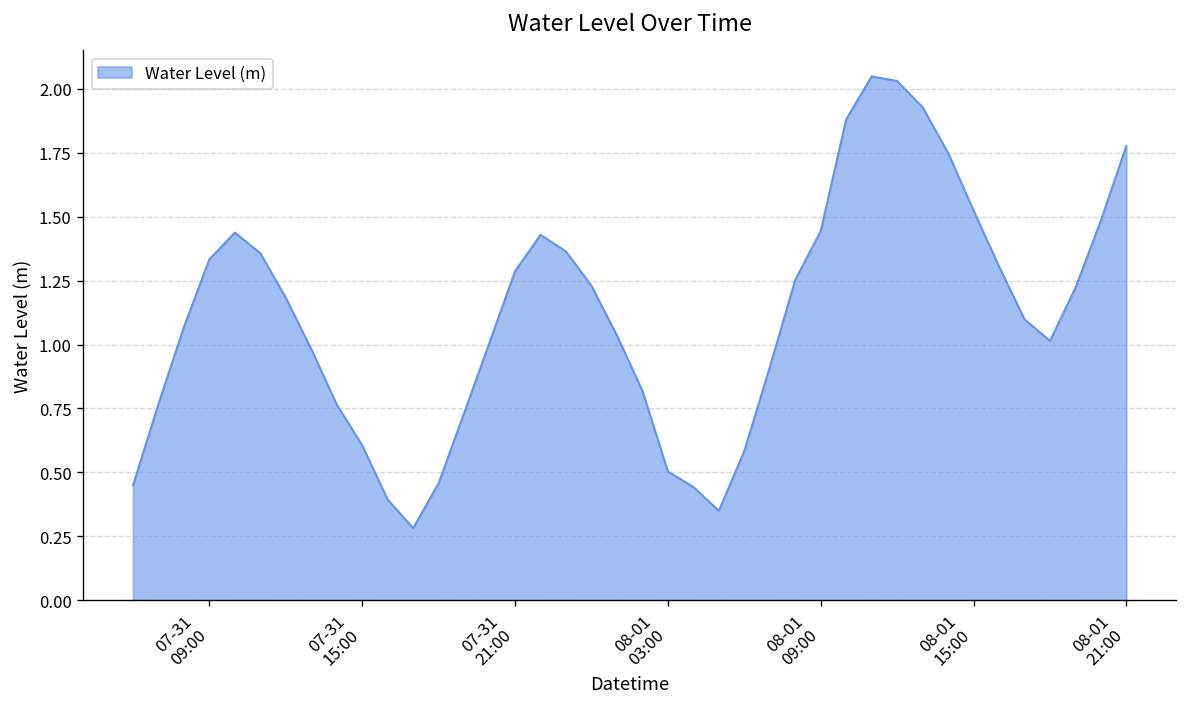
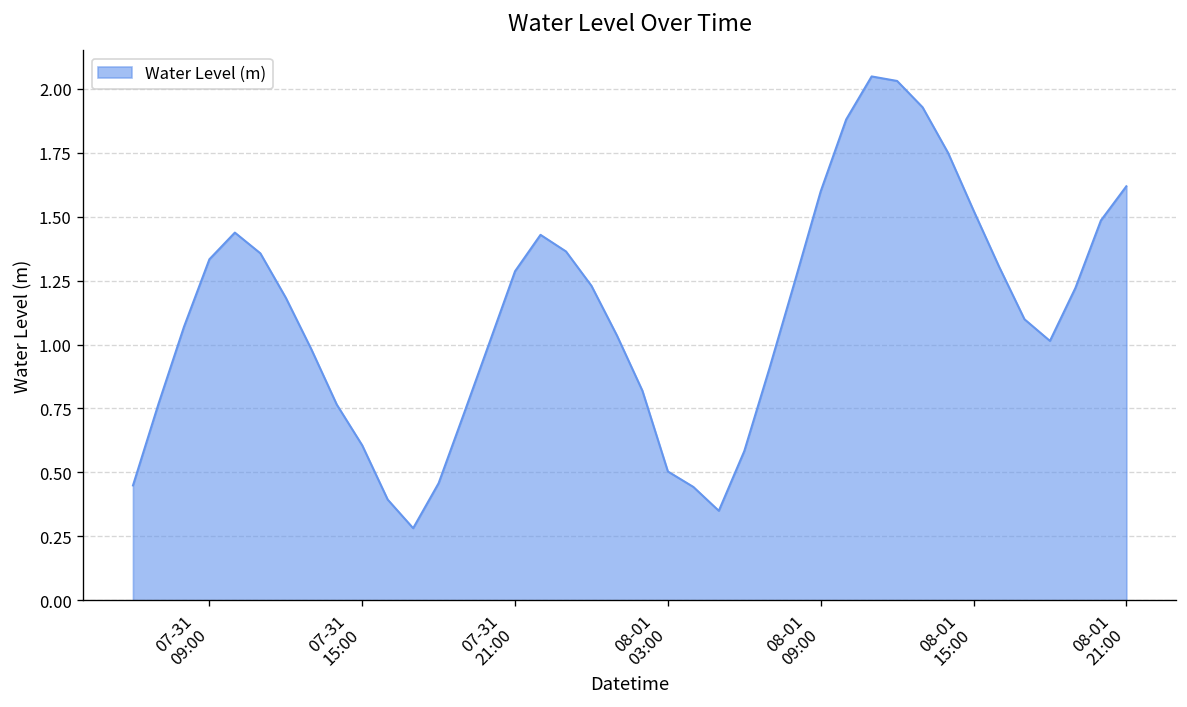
08-01 09:00: 1.44 -> 1.60
08-01 21:00: 1.78 -> 1.62
